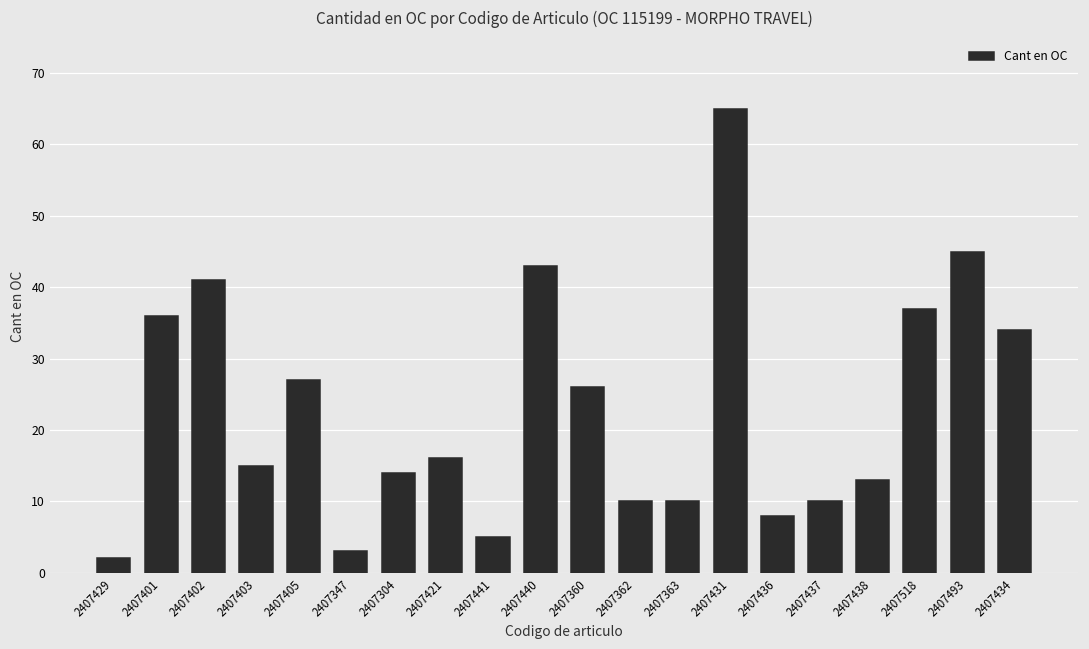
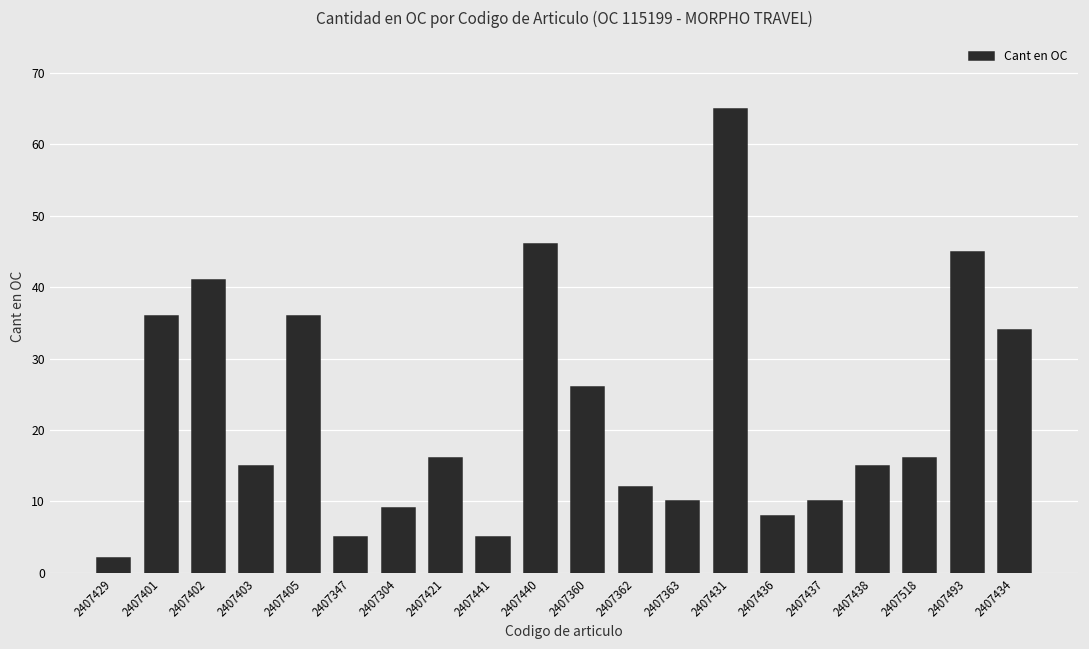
2407405: 27 -> 36
2407347: 3 -> 5
2407304: 14 -> 9
2407440: 43 -> 46
2407362: 10 -> 12
2407438: 13 -> 15
2407518: 37 -> 16
